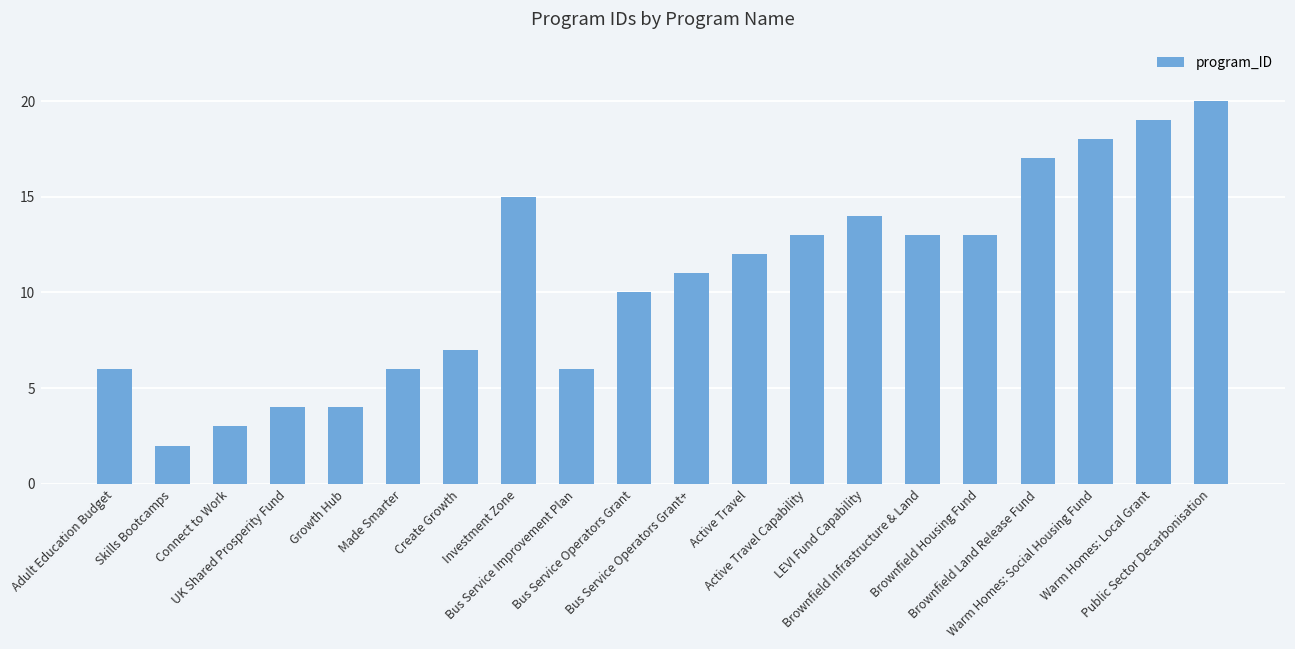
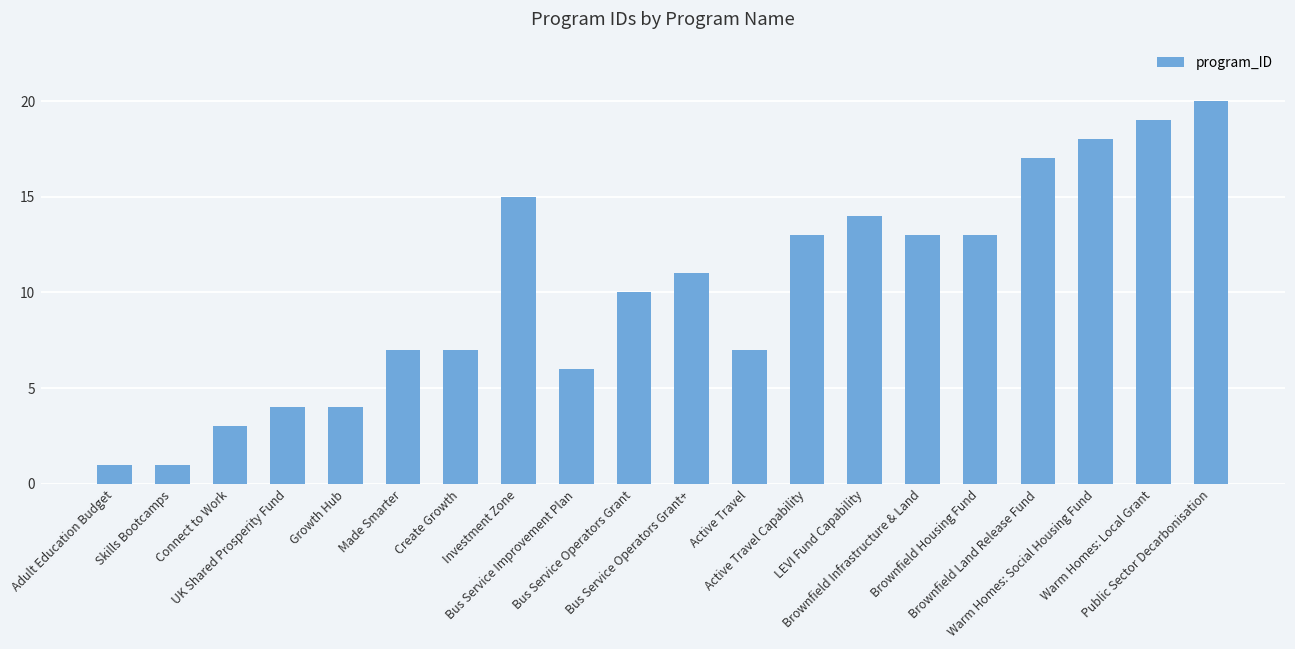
Adult Education Budget: 6 -> 1
Skills Bootcamps: 2 -> 1
Made Smarter: 6 -> 7
Active Travel: 12 -> 7
